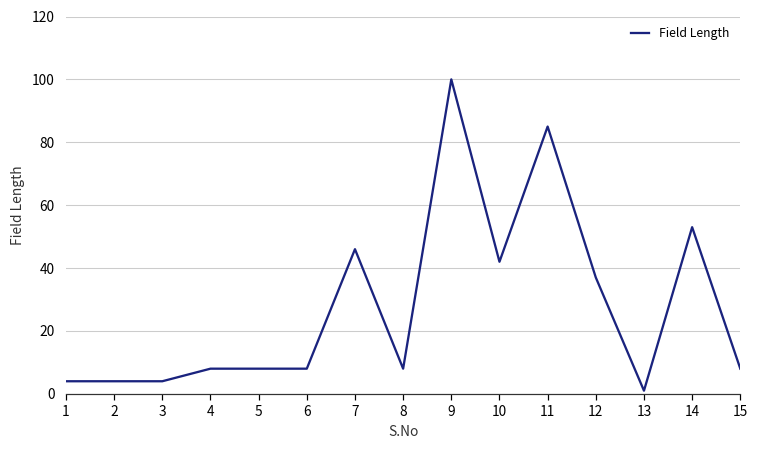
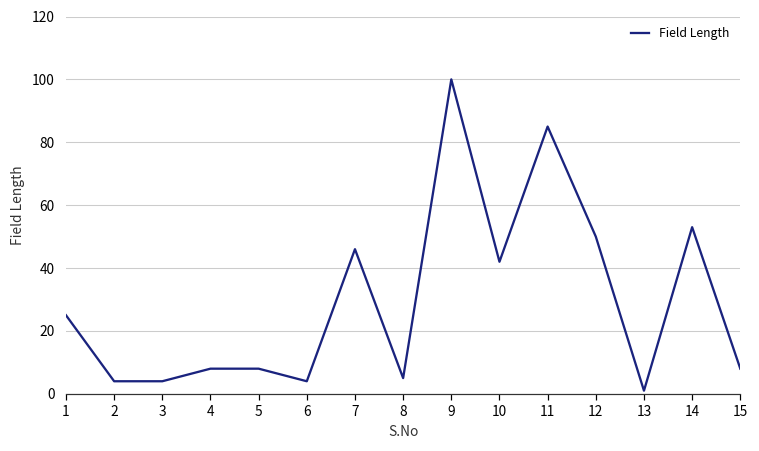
1: 4 -> 25
6: 8 -> 4
8: 8 -> 5
12: 37 -> 50
